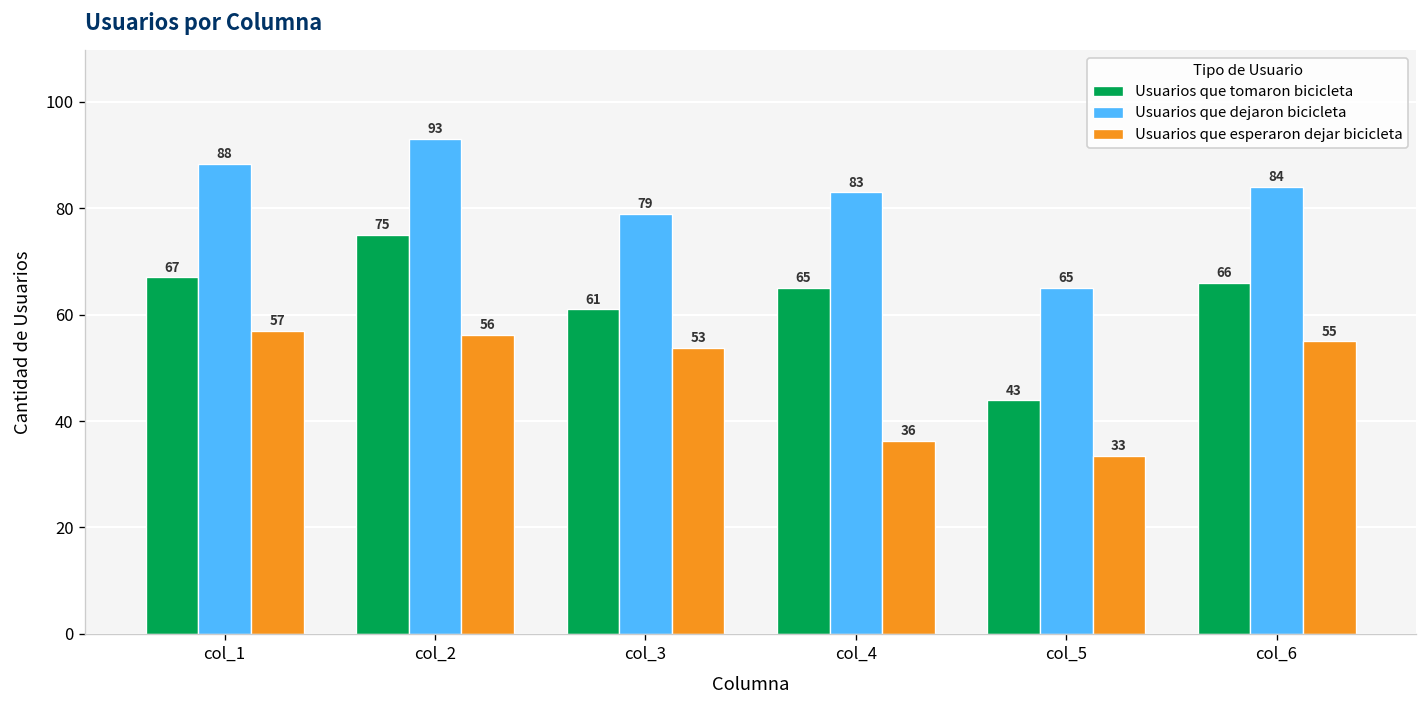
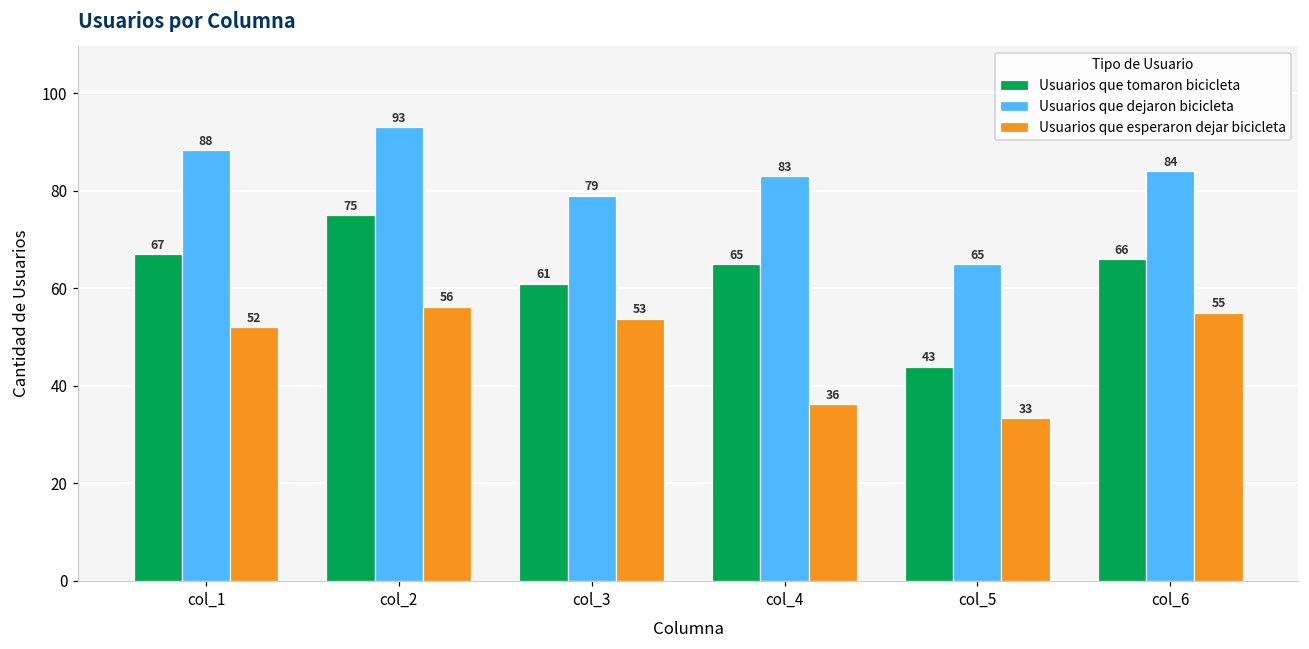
Usuarios que esperaron dejar bicicleta, col_1: 57 -> 52
